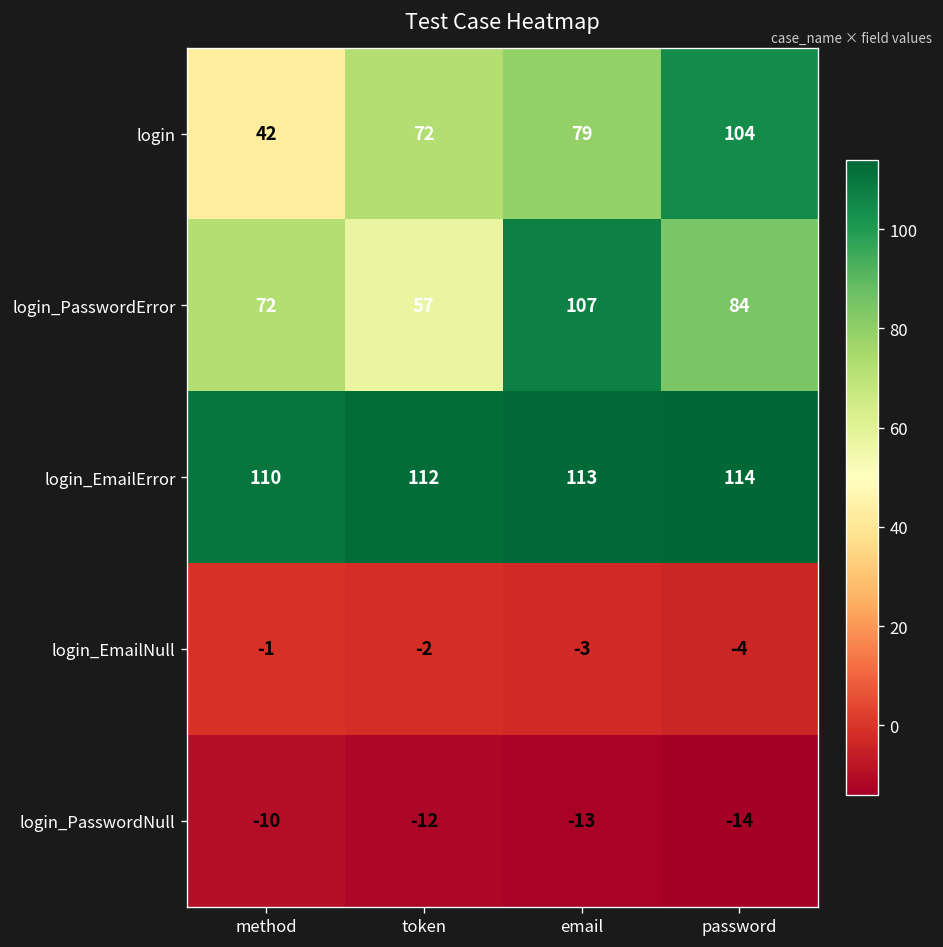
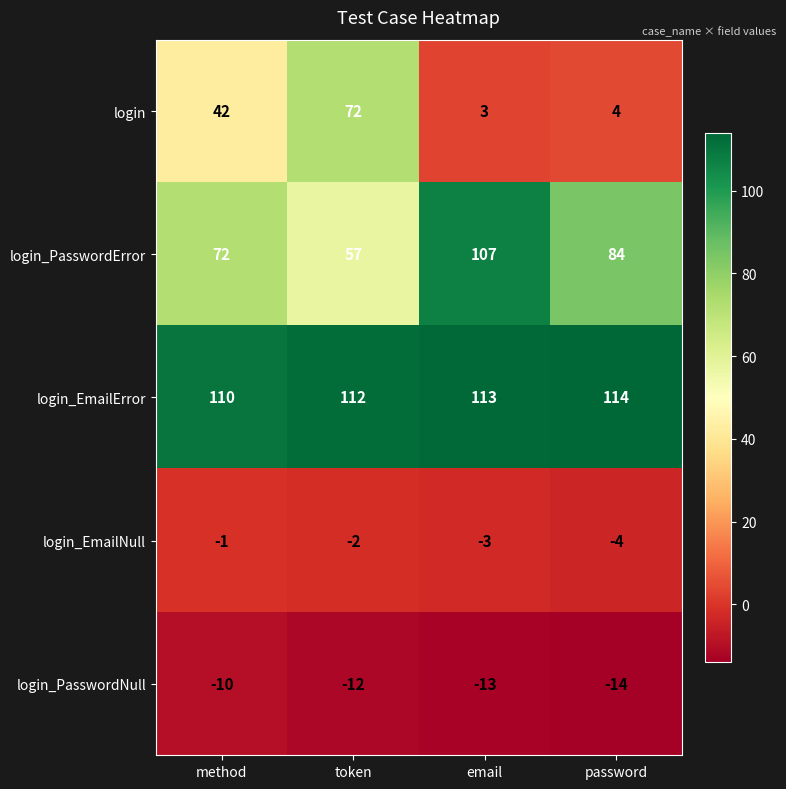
login, email: 79 -> 3
login, password: 104 -> 4
